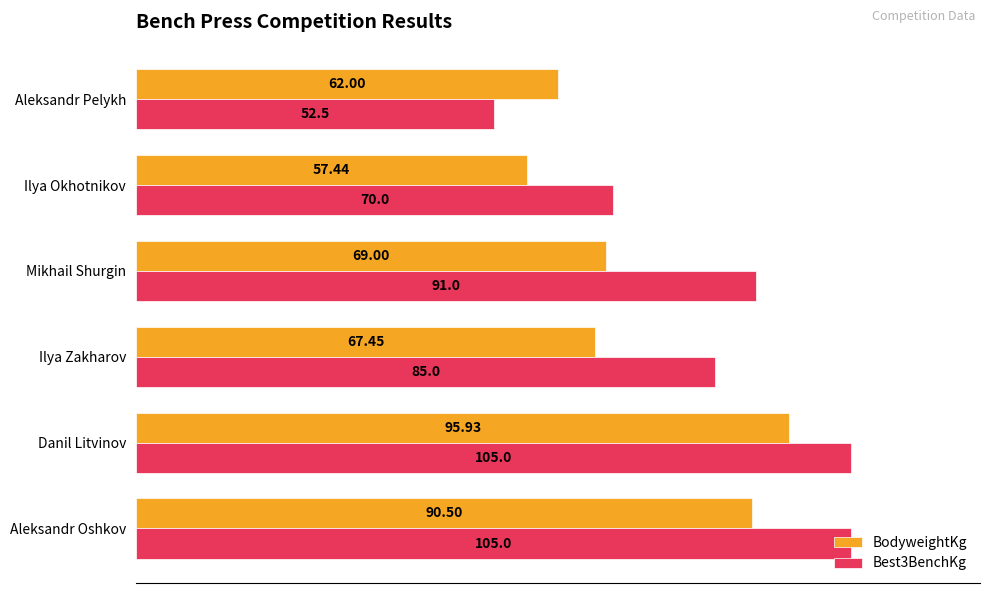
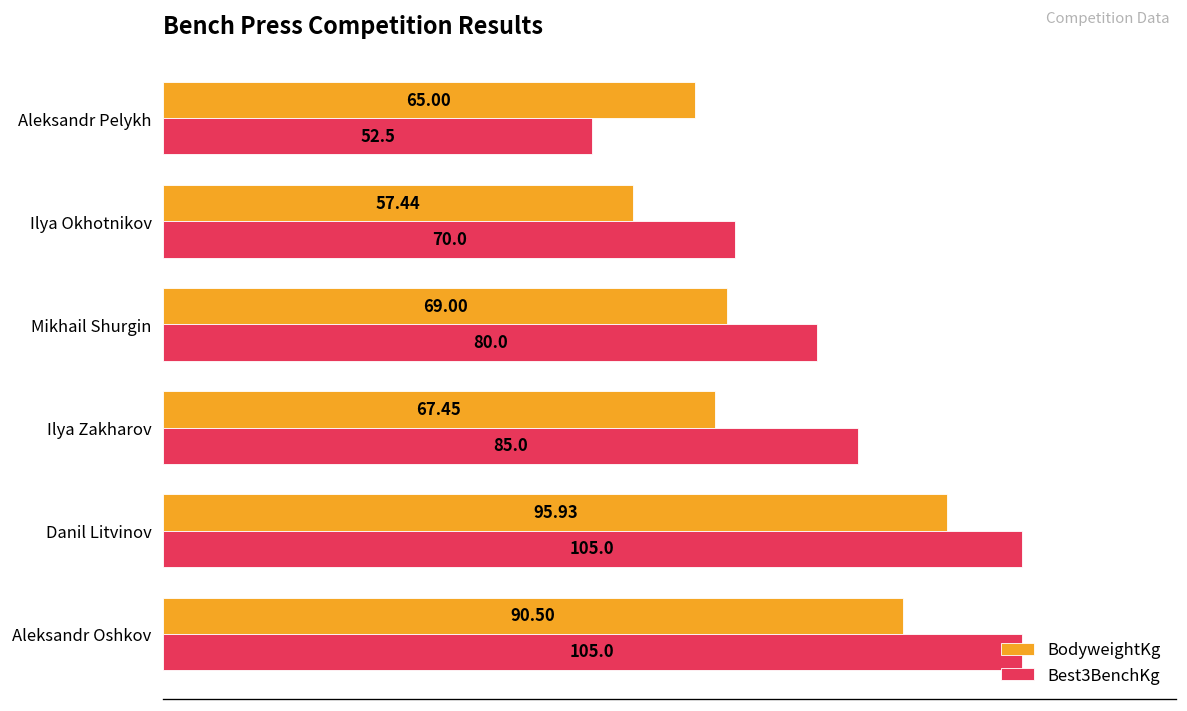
BodyweightKg, Aleksandr Pelykh: 62.00 -> 65.00
Best3BenchKg, Mikhail Shurgin: 91.0 -> 80.0
